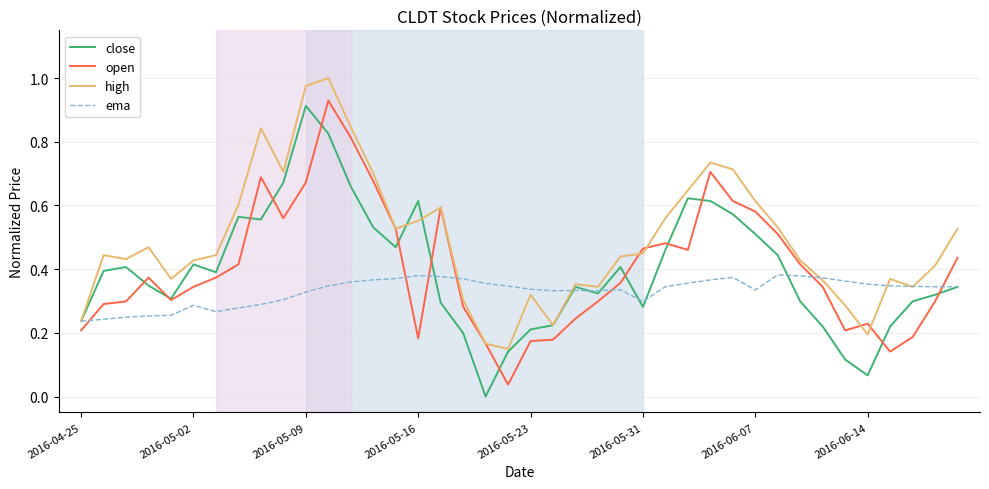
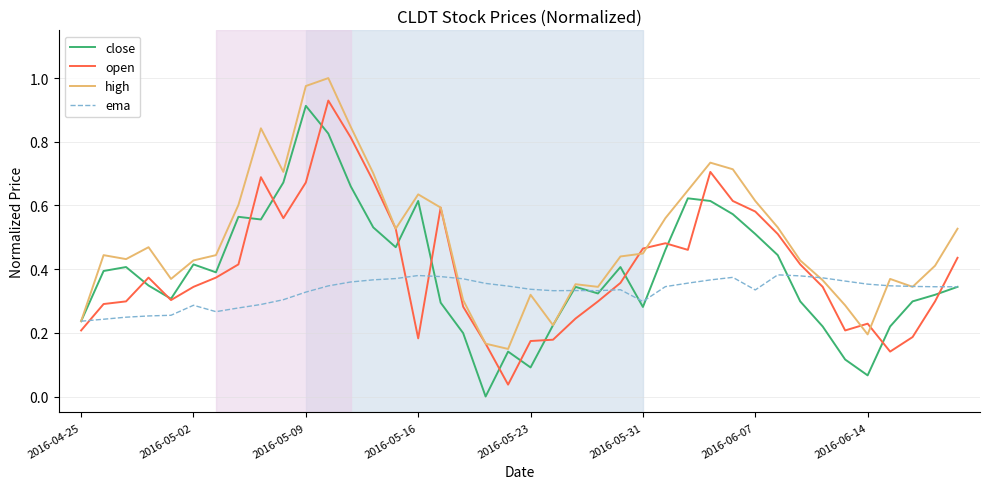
high, 2016-05-16: 0.55 -> 0.63
close, 2016-05-23: 0.21 -> 0.09
